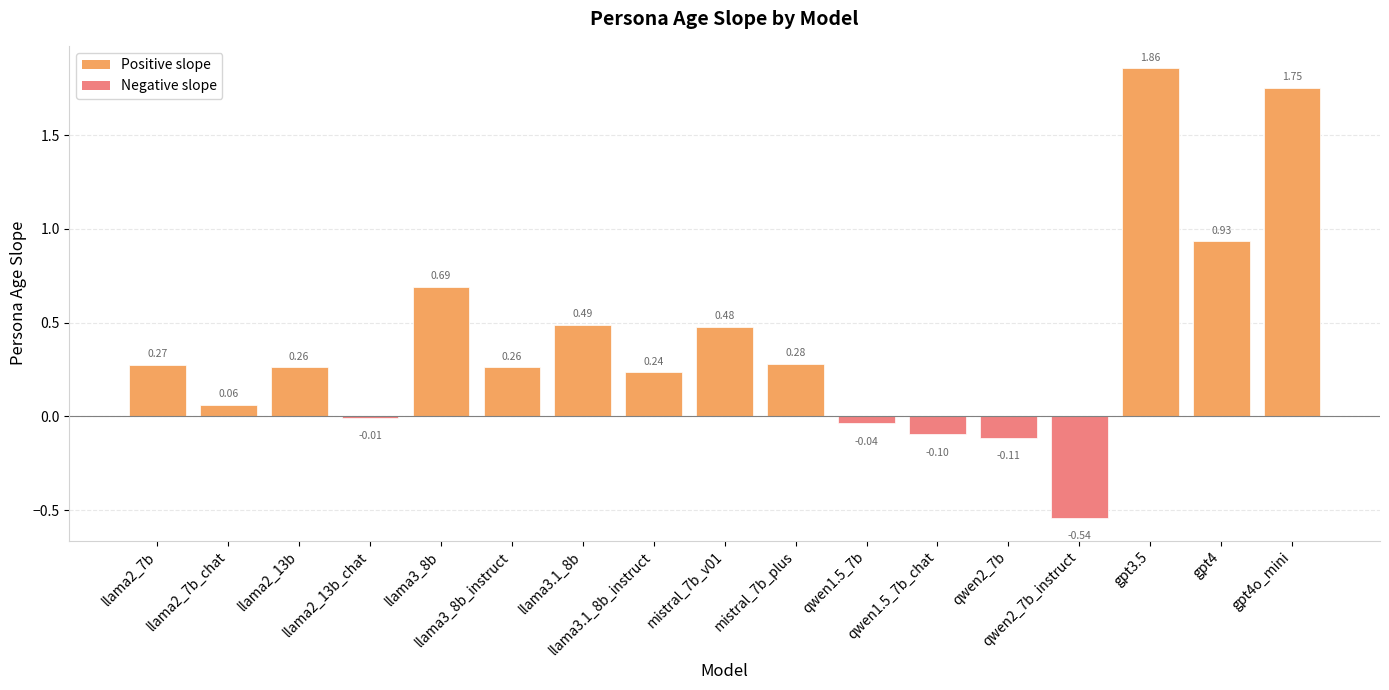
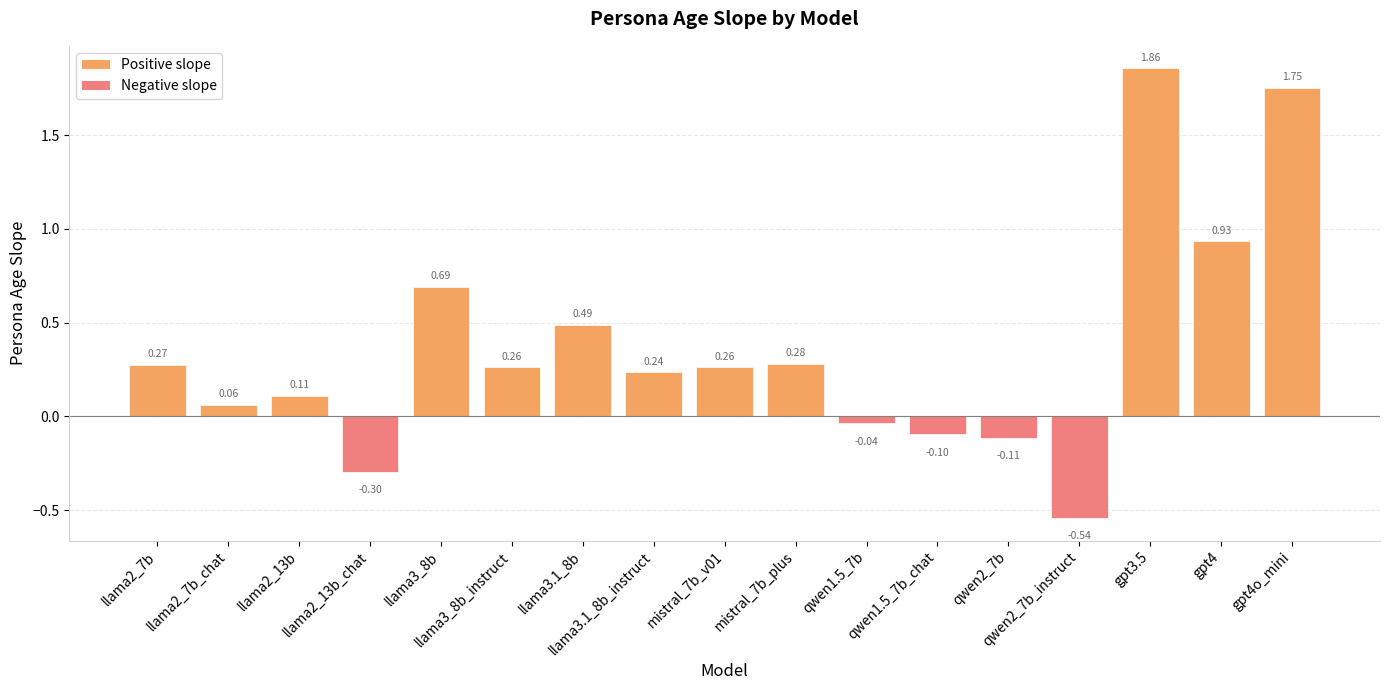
llama2_13b: 0.26 -> 0.11
llama2_13b_chat: -0.01 -> -0.30
mistral_7b_v01: 0.48 -> 0.26
